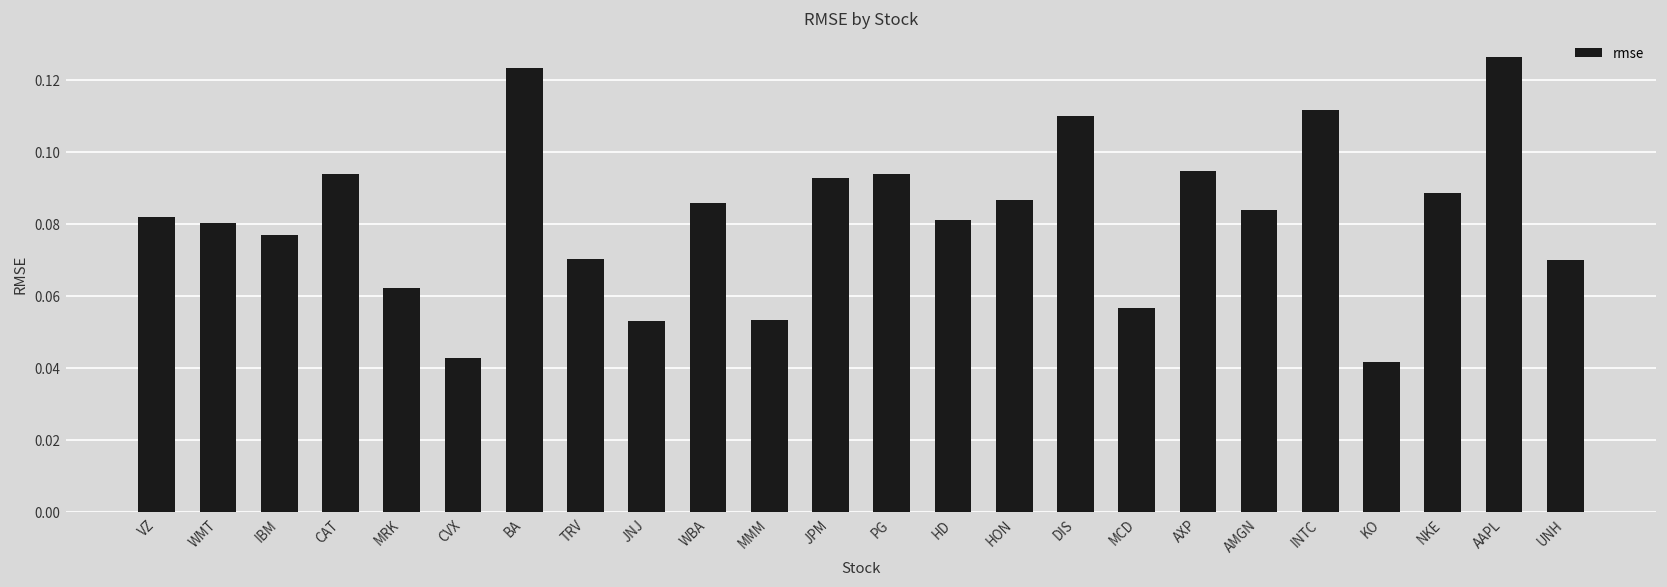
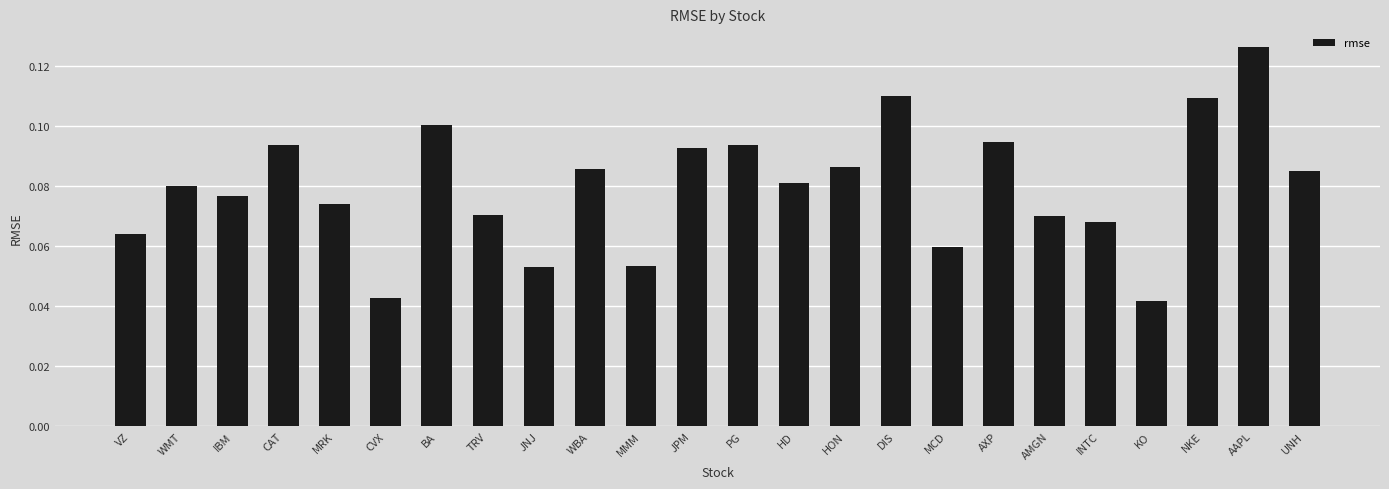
VZ: 0.082 -> 0.064
MRK: 0.062 -> 0.074
BA: 0.123 -> 0.100
MCD: 0.057 -> 0.060
AMGN: 0.084 -> 0.070
INTC: 0.112 -> 0.068
NKE: 0.089 -> 0.110
UNH: 0.070 -> 0.085
